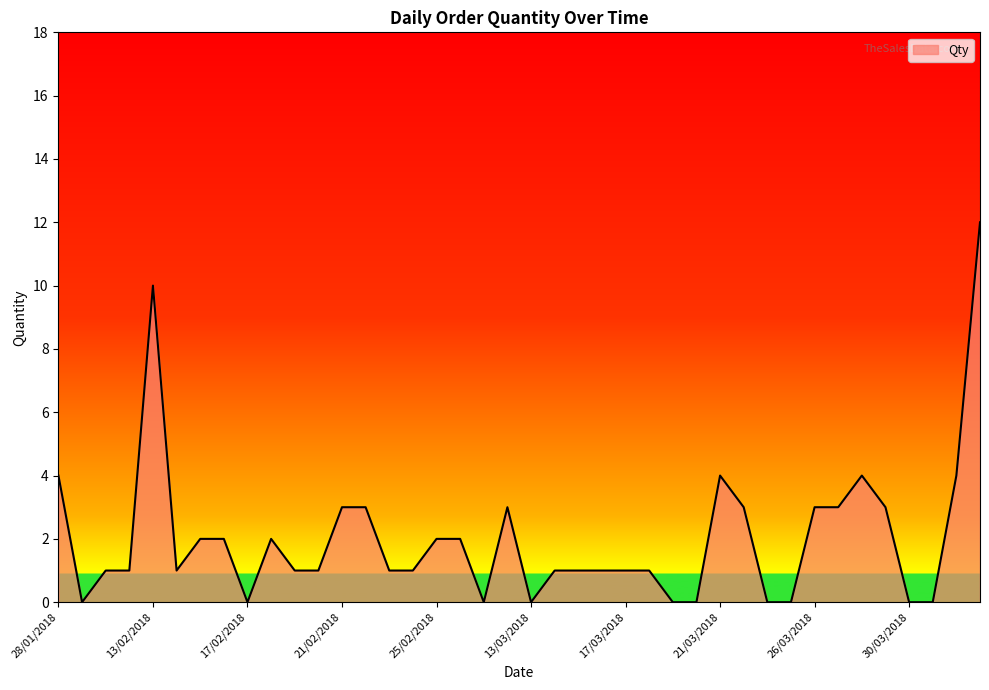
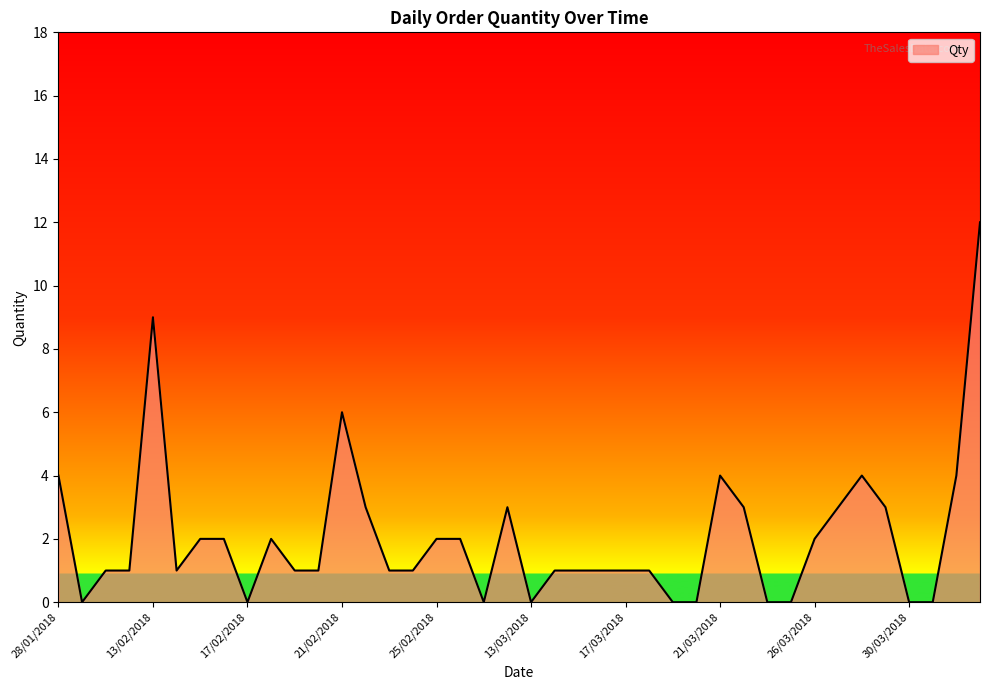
13/02/2018: 10 -> 9
21/02/2018: 3 -> 6
26/03/2018: 3 -> 2
